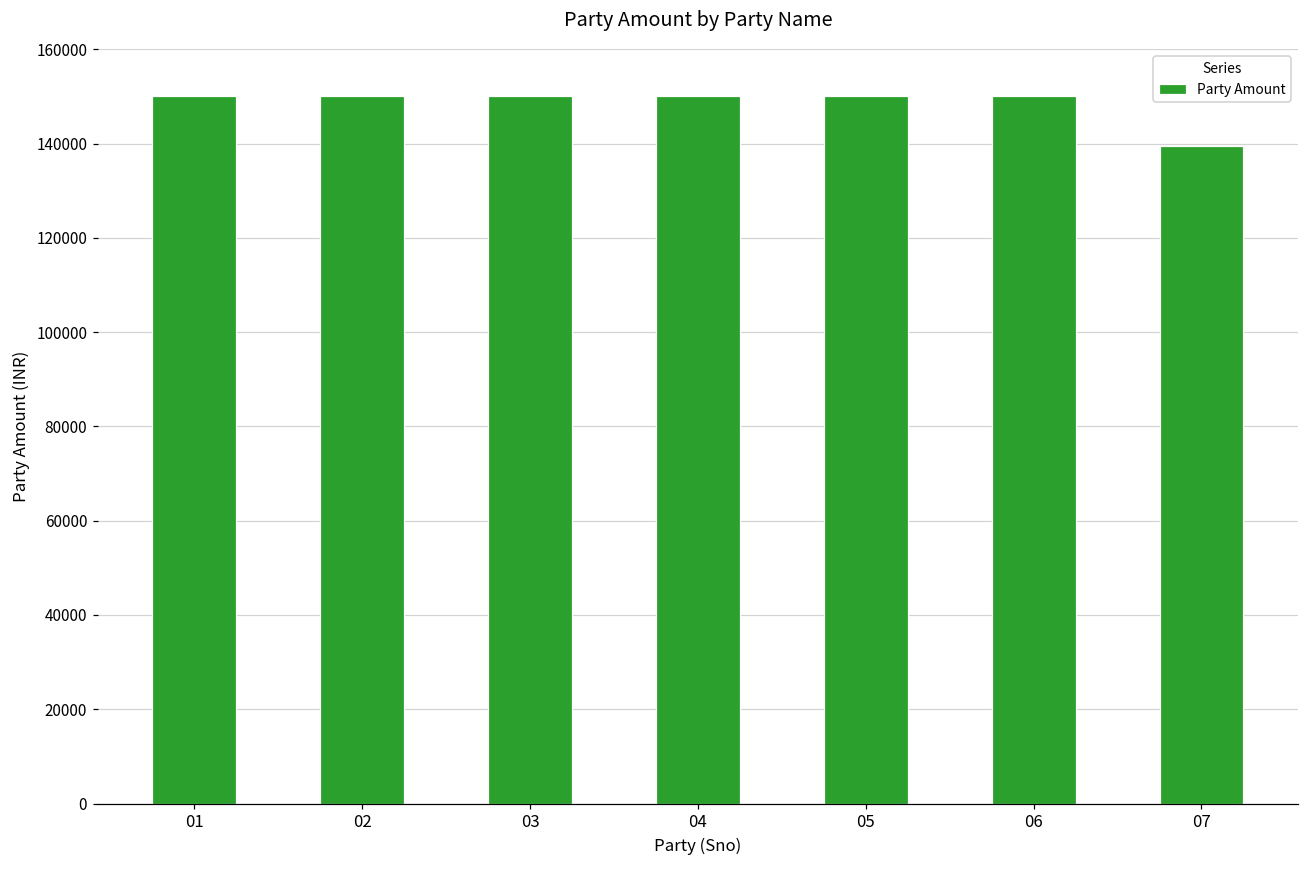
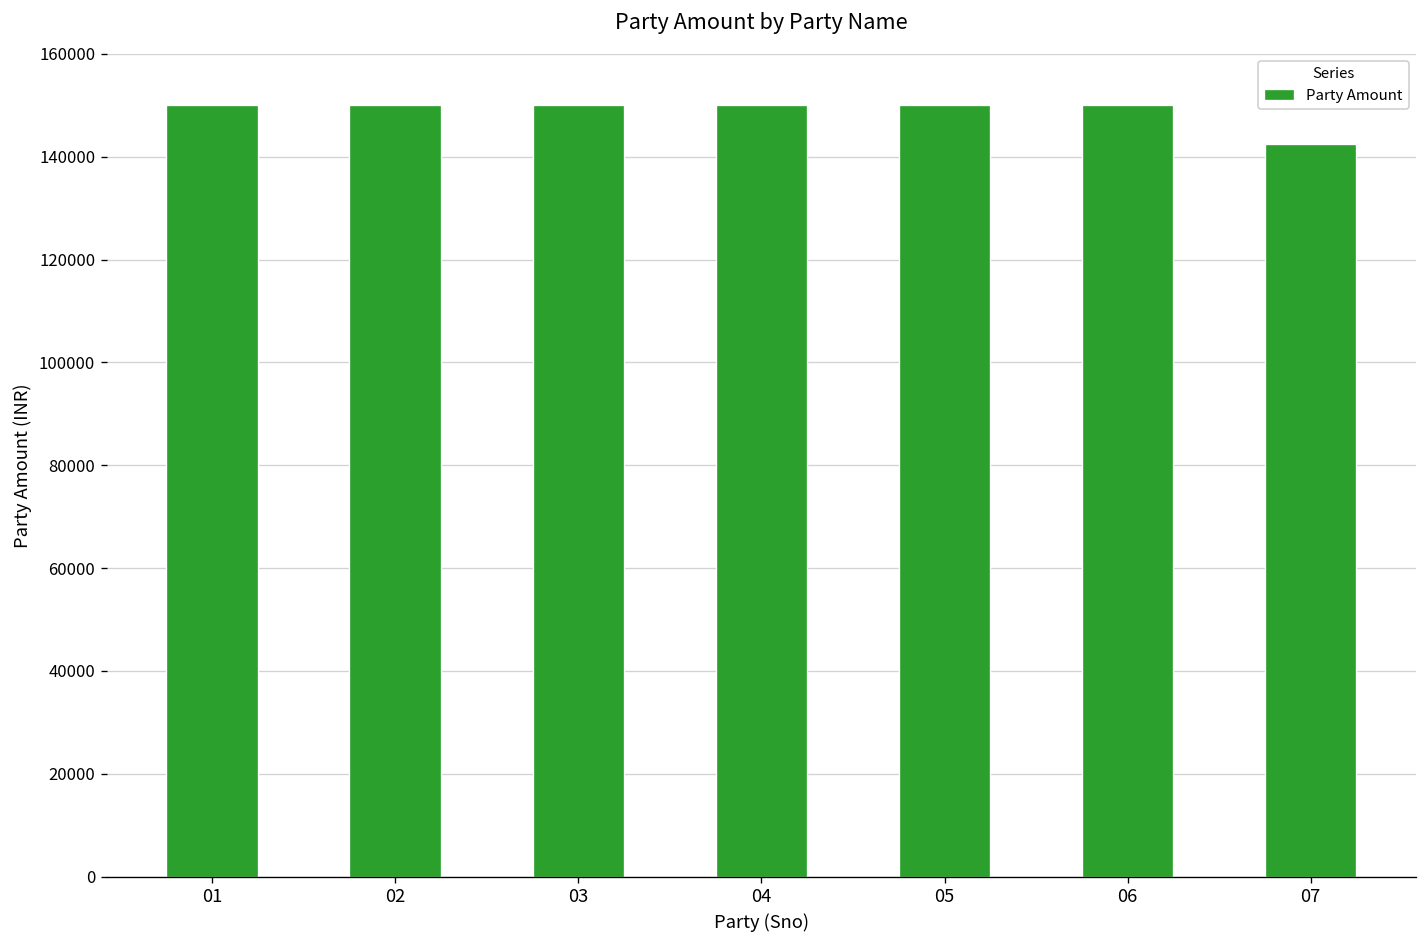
07: 140000 -> 142000
